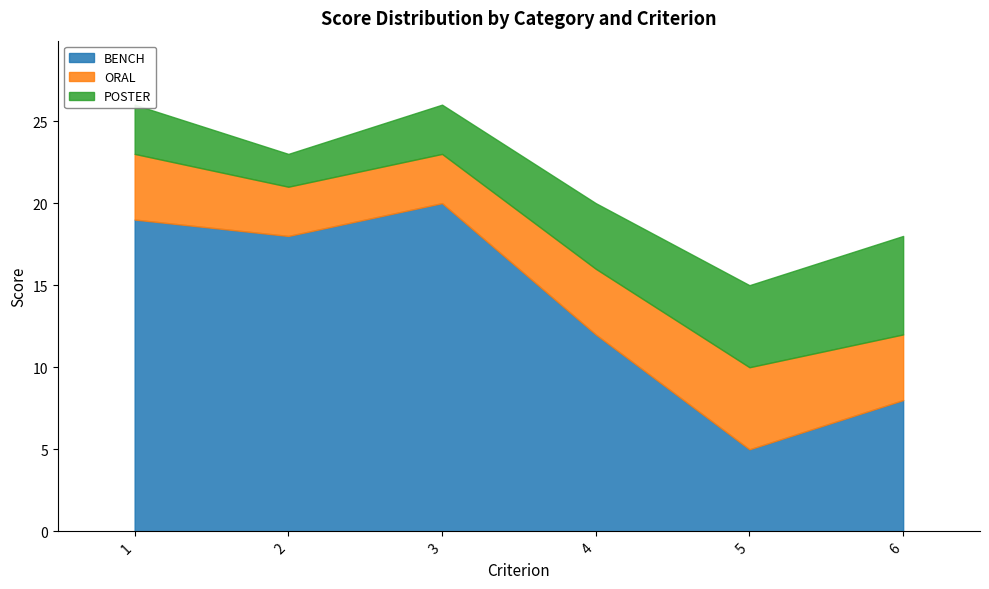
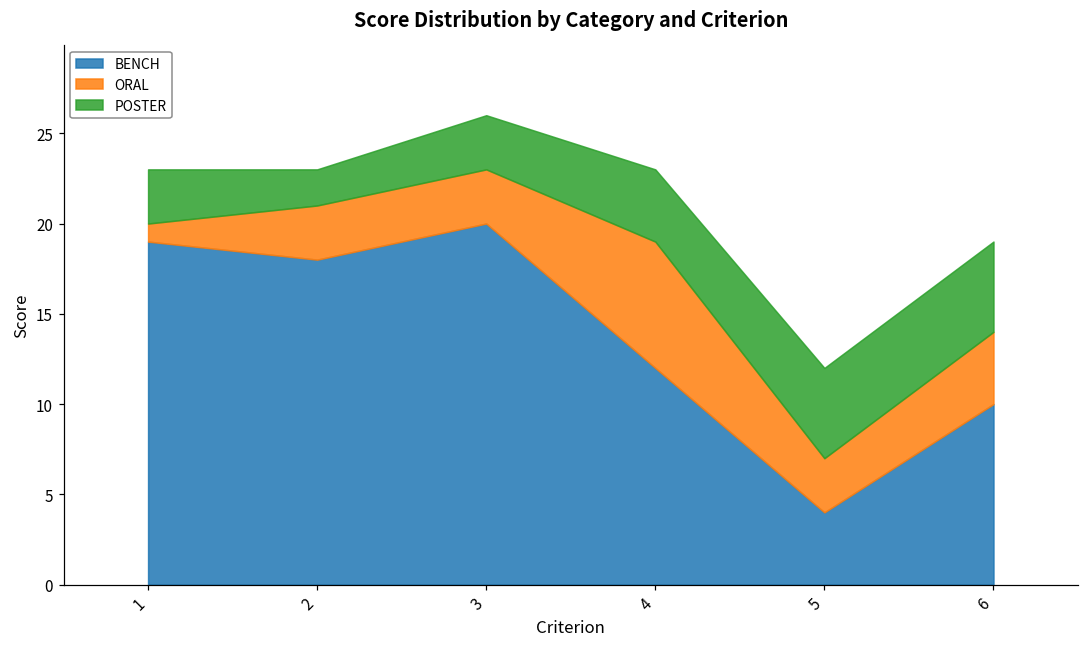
ORAL, 1: 4 -> 1
ORAL, 4: 4 -> 7
BENCH, 5: 5 -> 4
ORAL, 5: 5 -> 3
BENCH, 6: 8 -> 10
POSTER, 6: 6 -> 5
